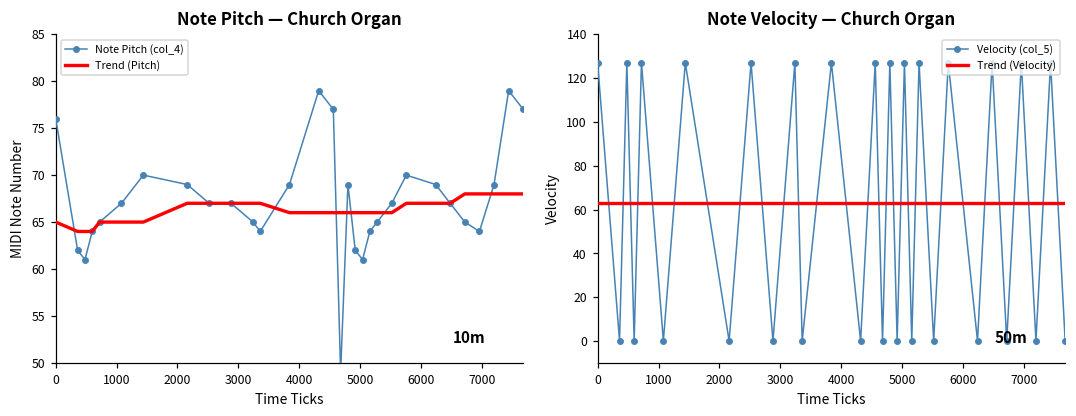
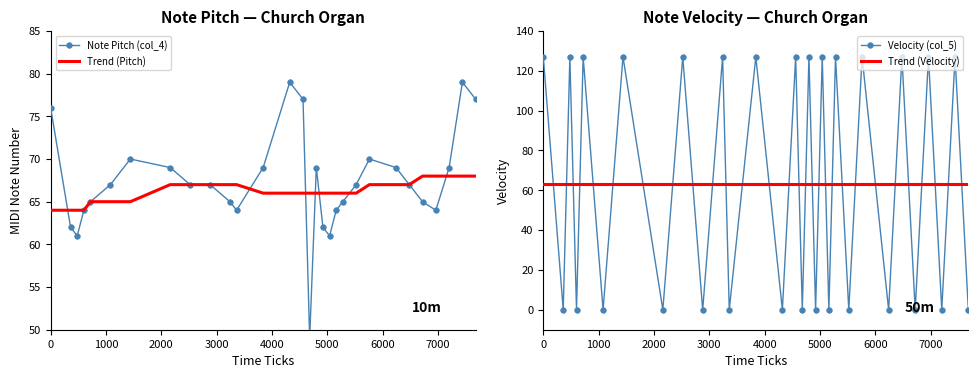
Note Pitch — Church Organ, Trend (Pitch), 0: 65 -> 64
